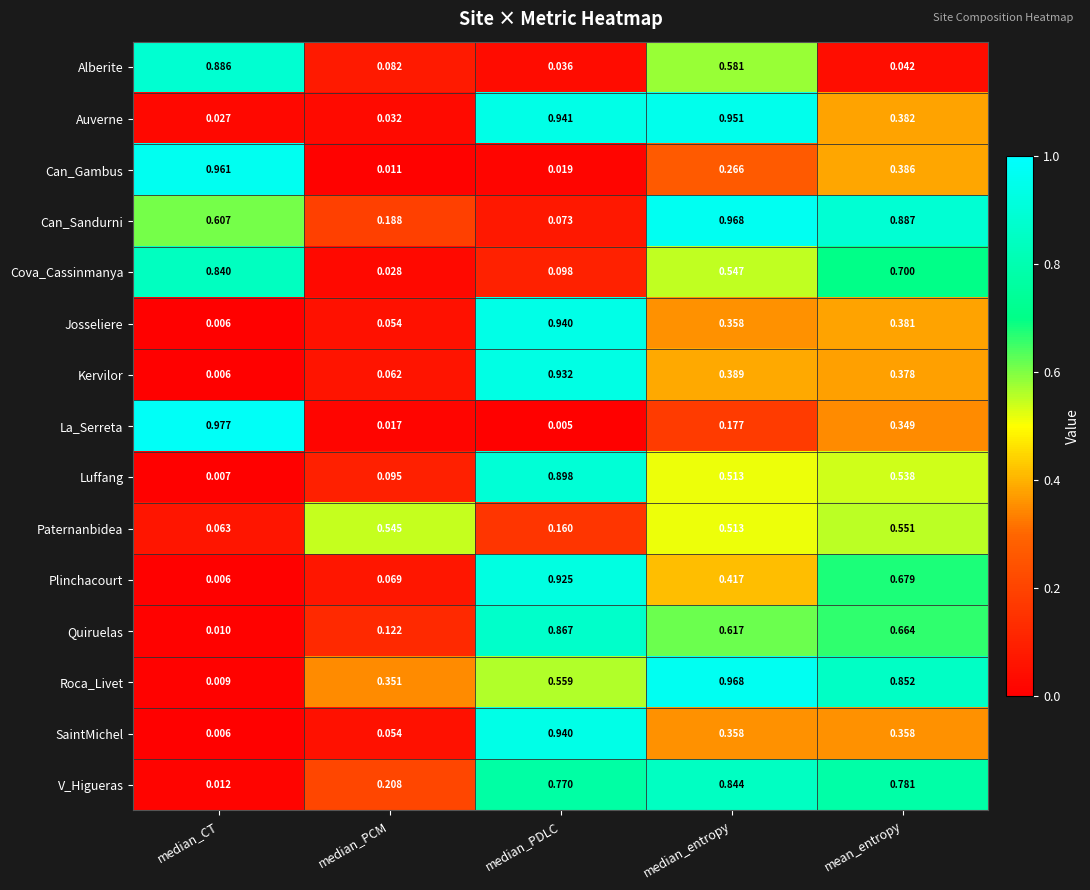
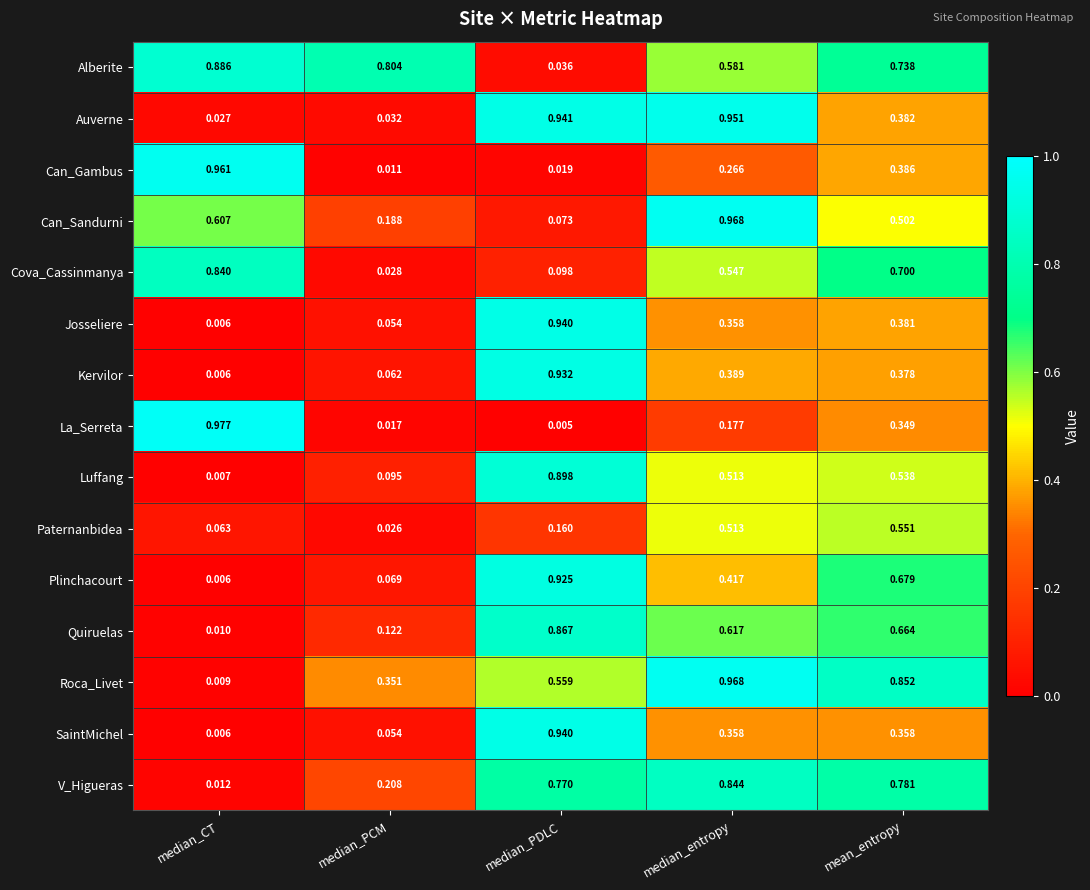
Alberite, median_PCM: 0.082 -> 0.804
Alberite, mean_entropy: 0.042 -> 0.738
Can_Sandurni, mean_entropy: 0.887 -> 0.502
Paternanbidea, median_PCM: 0.545 -> 0.026
